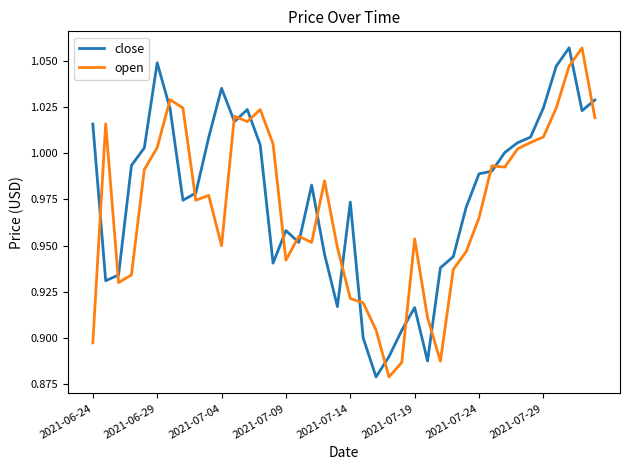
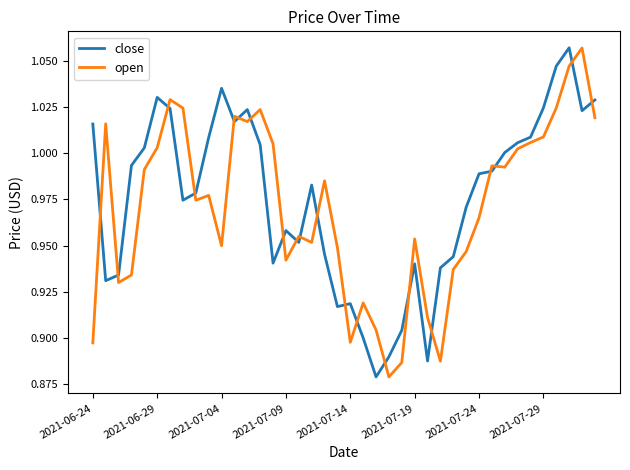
close, 2021-06-29: 1.049 -> 1.030
close, 2021-07-14: 0.974 -> 0.919
open, 2021-07-14: 0.921 -> 0.898
close, 2021-07-19: 0.917 -> 0.940
